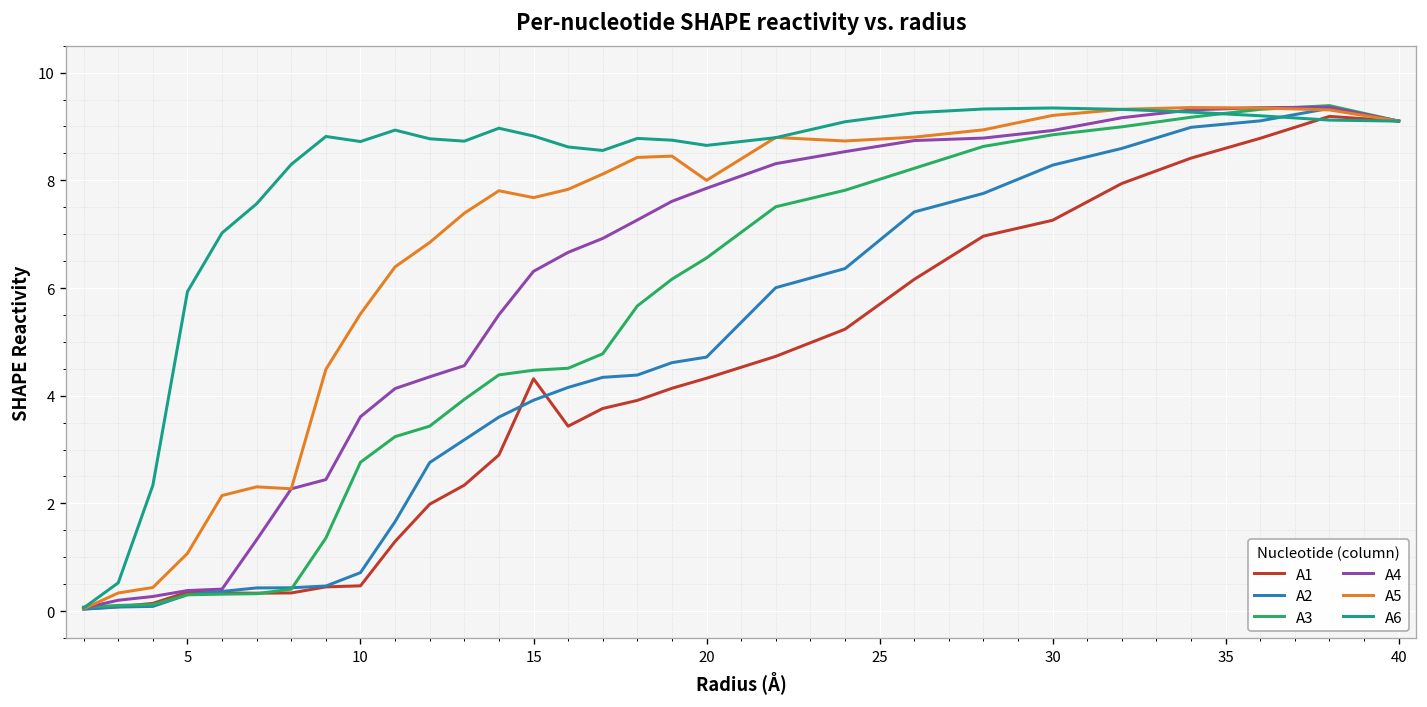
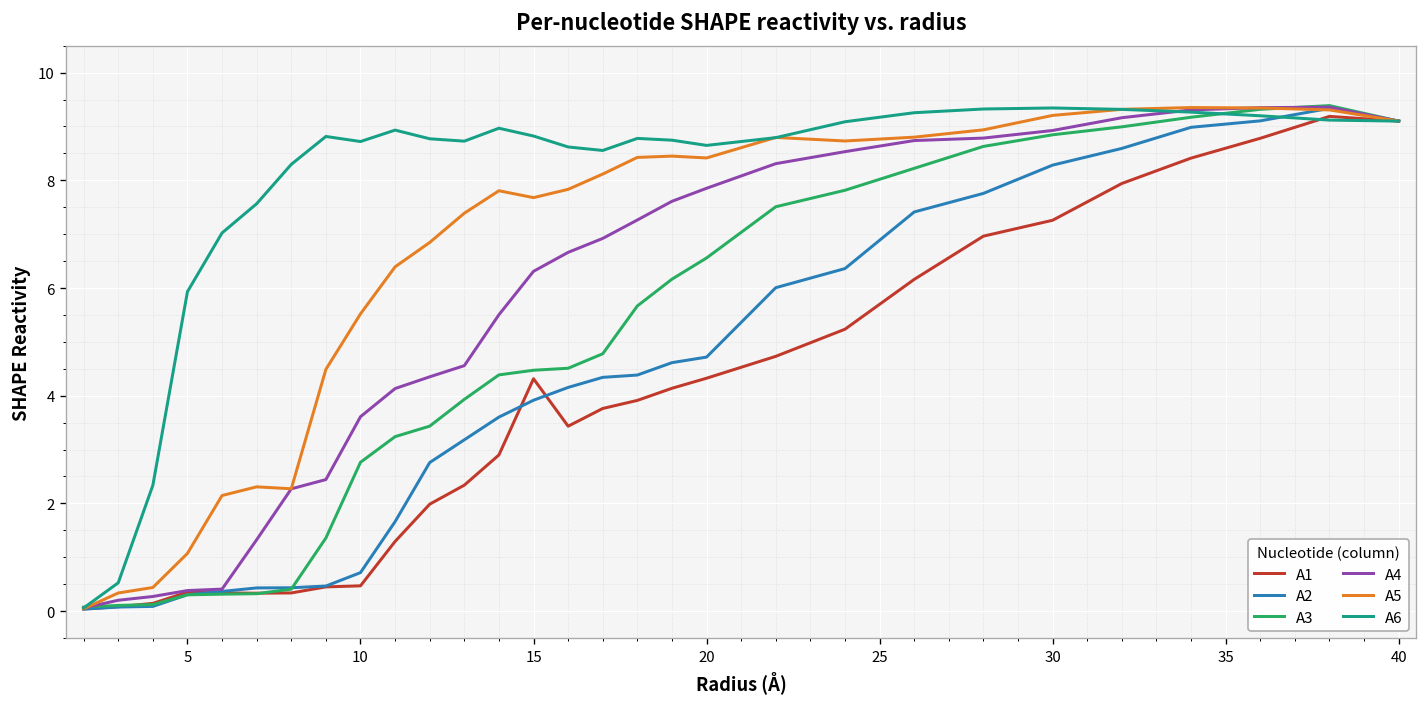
A5, 20: 8.0 -> 8.4
